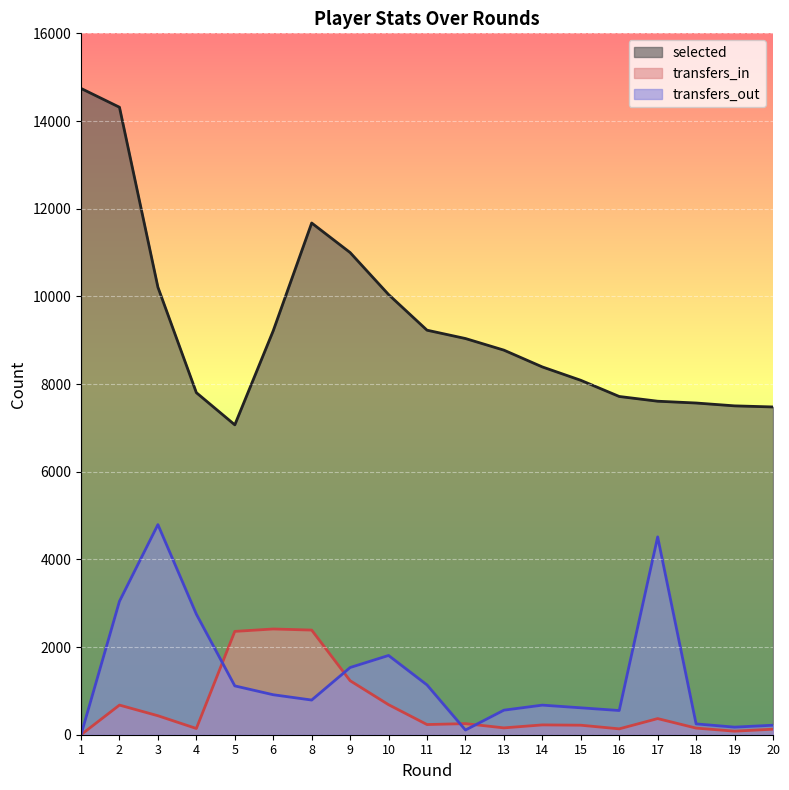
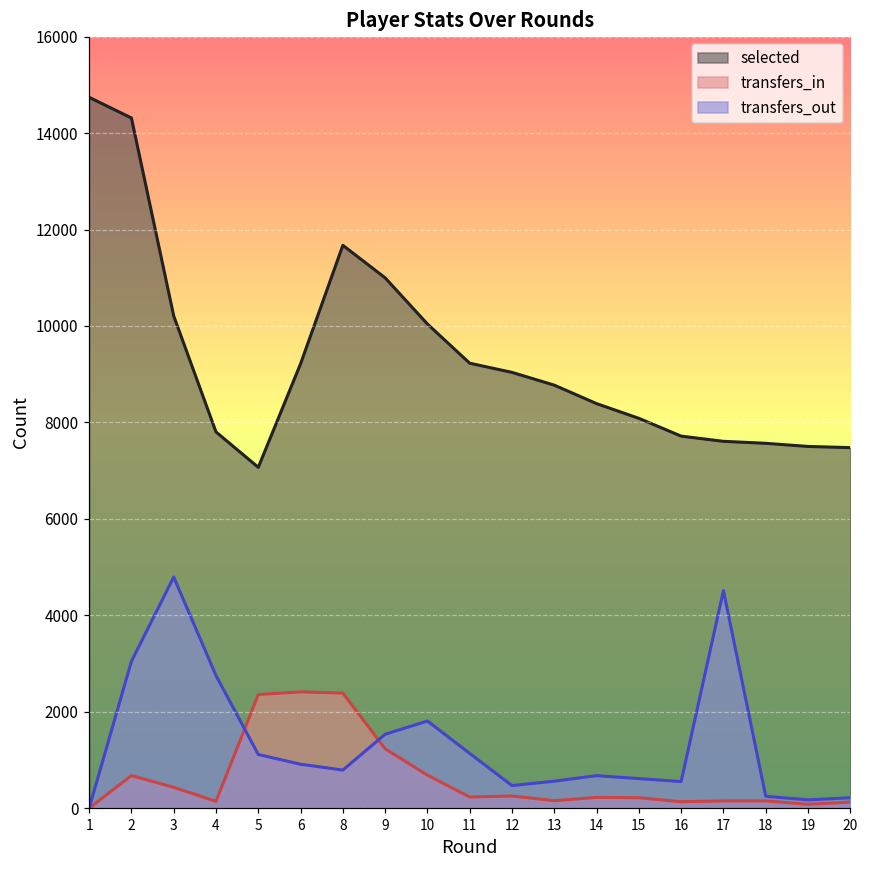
transfers_out, 12: 100 -> 500
transfers_in, 17: 400 -> 200
